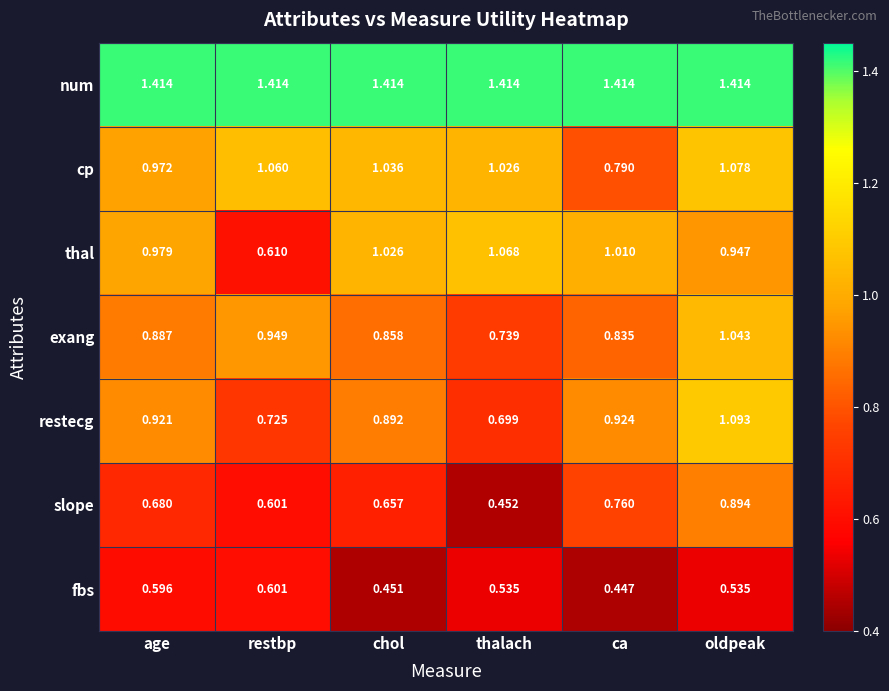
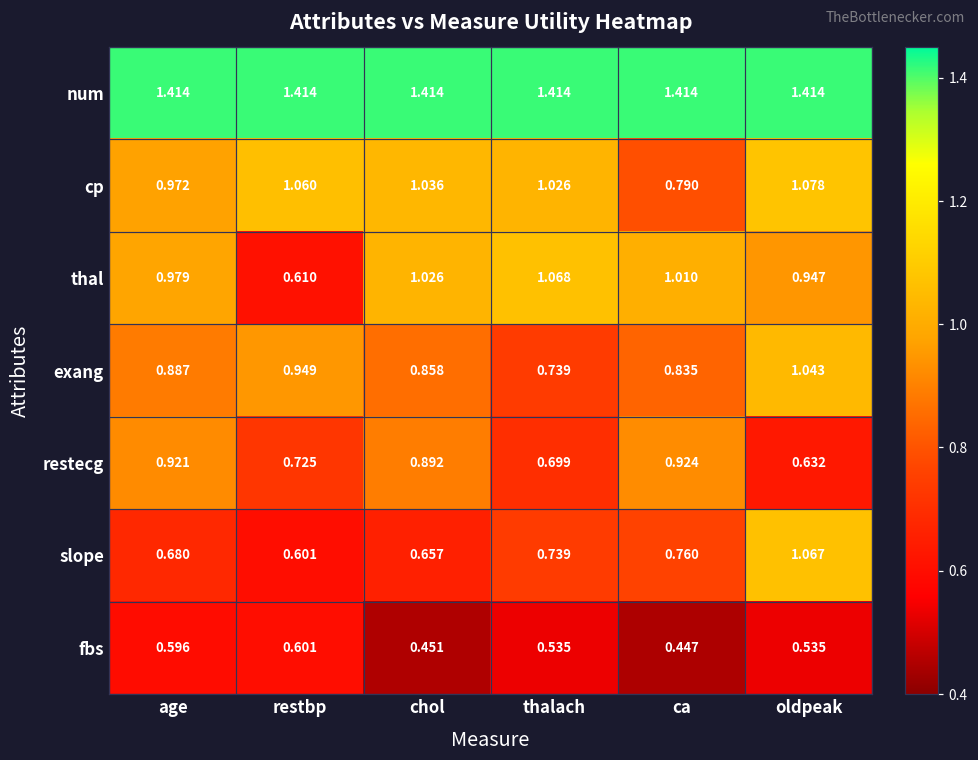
restecg, oldpeak: 1.093 -> 0.632
slope, thalach: 0.452 -> 0.739
slope, oldpeak: 0.894 -> 1.067
